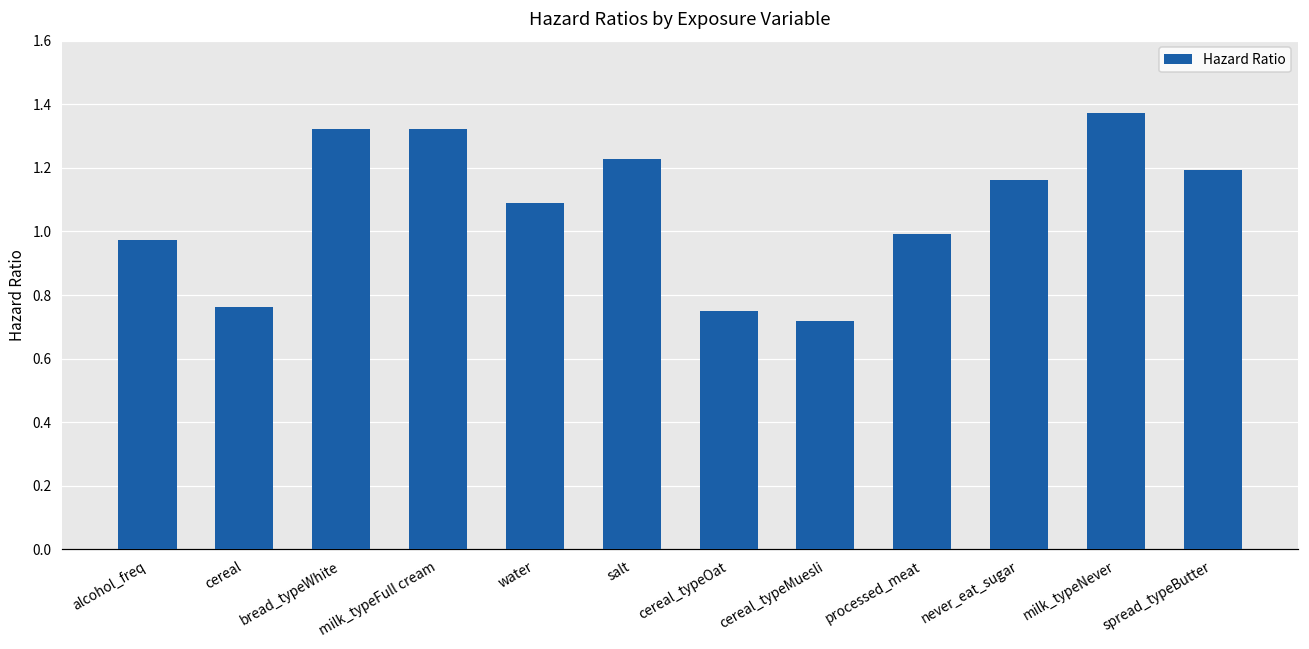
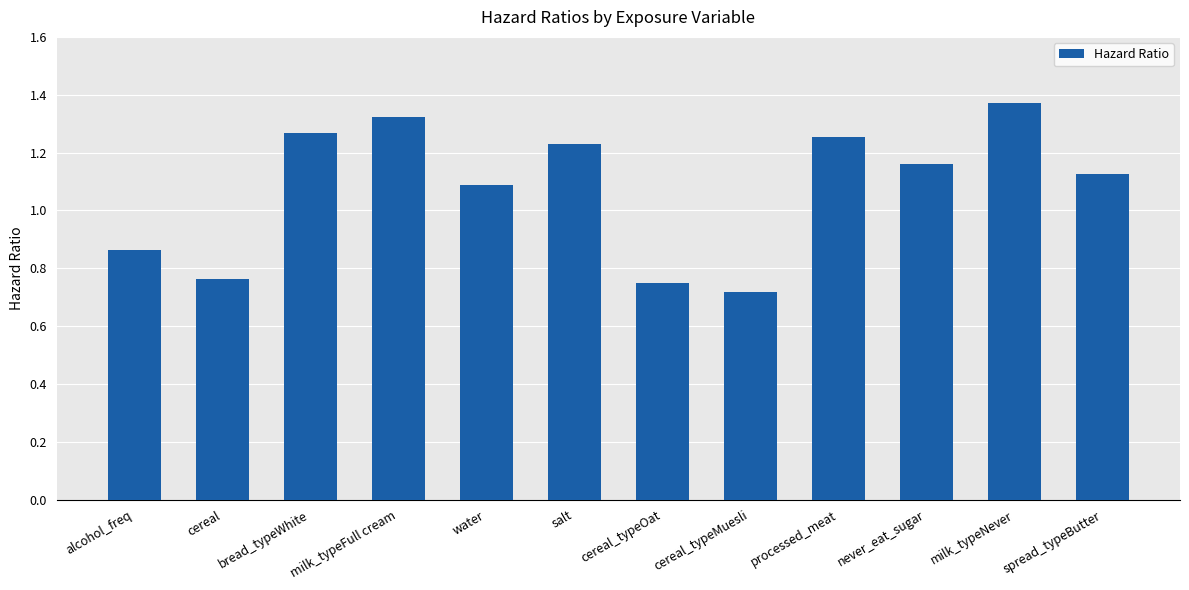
alcohol_freq: 0.97 -> 0.86
bread_typeWhite: 1.32 -> 1.27
processed_meat: 0.99 -> 1.25
spread_typeButter: 1.19 -> 1.13
